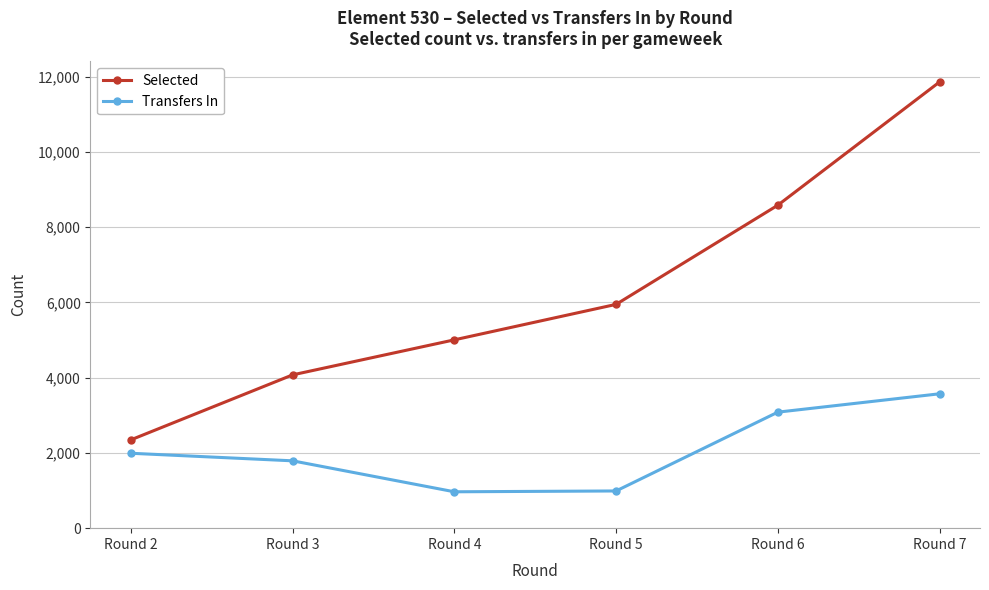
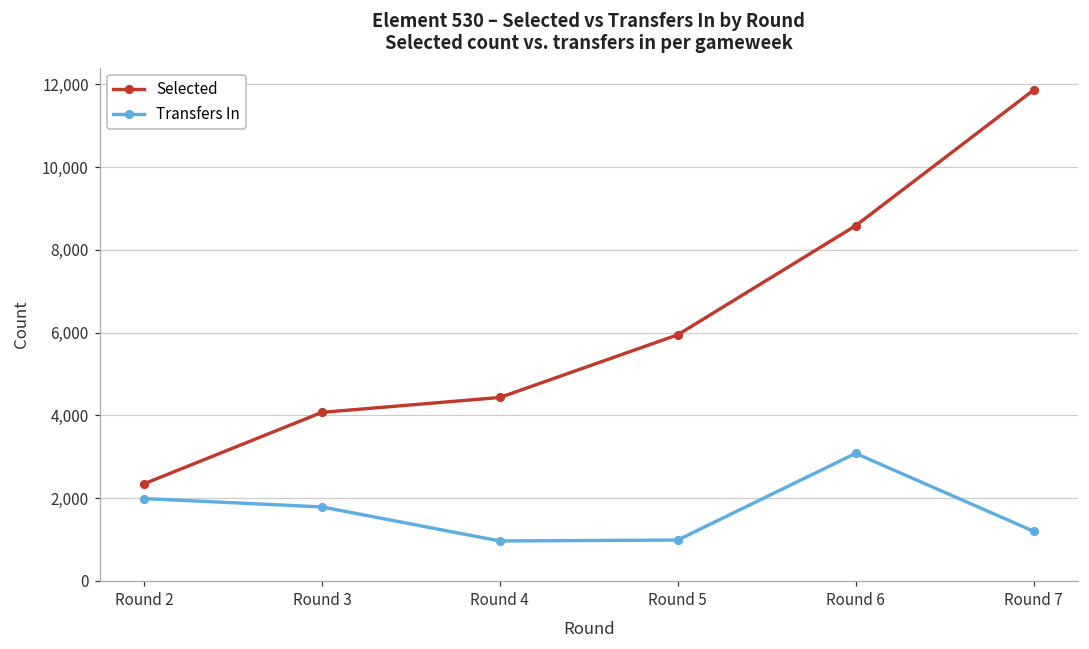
Selected, Round 4: 5,000 -> 4,400
Transfers In, Round 7: 3,600 -> 1,200
